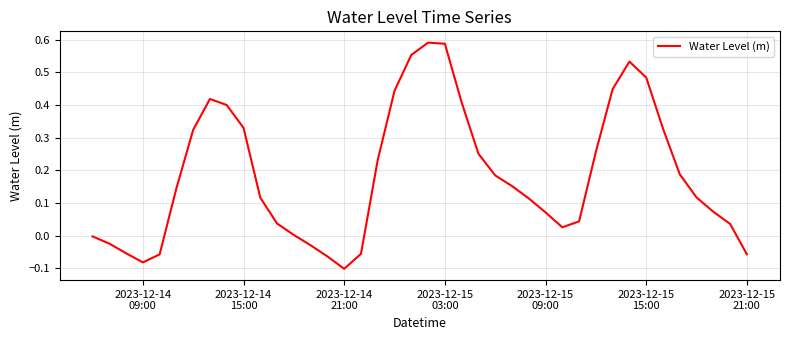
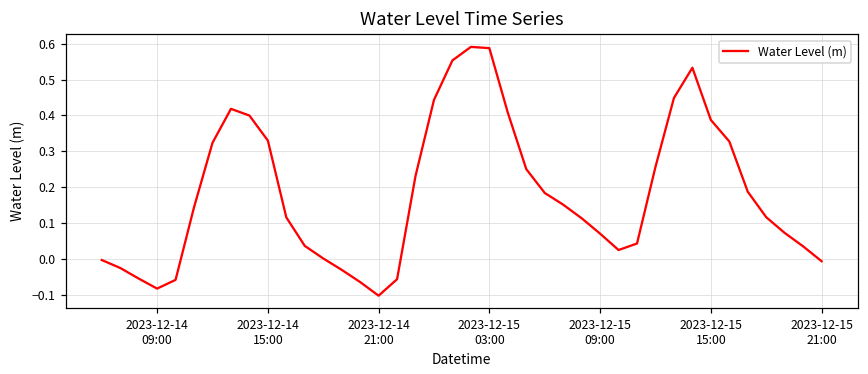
2023-12-15 15:00: 0.48 -> 0.39
2023-12-15 21:00: -0.06 -> -0.01
